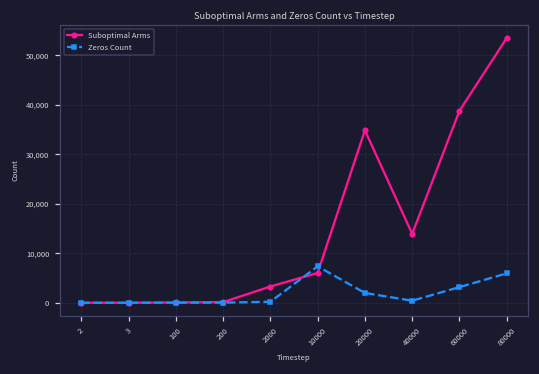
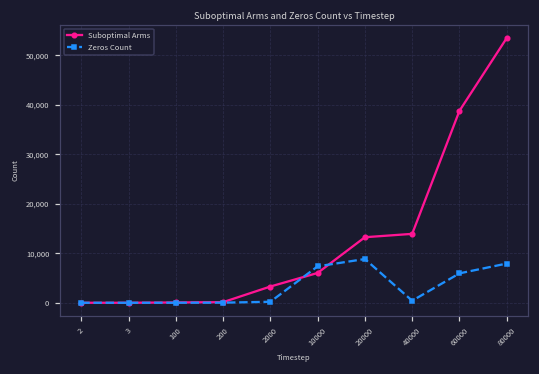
Suboptimal Arms, 20000: 35,000 -> 13,000
Zeros Count, 20000: 2,000 -> 9,000
Zeros Count, 60000: 3,000 -> 6,000
Zeros Count, 80000: 6,000 -> 8,000
